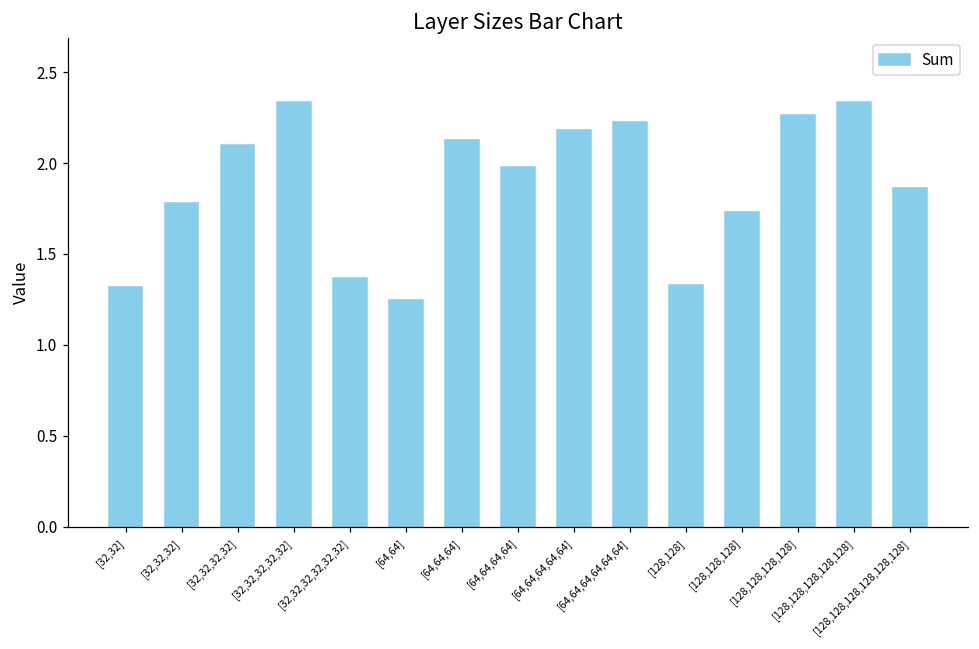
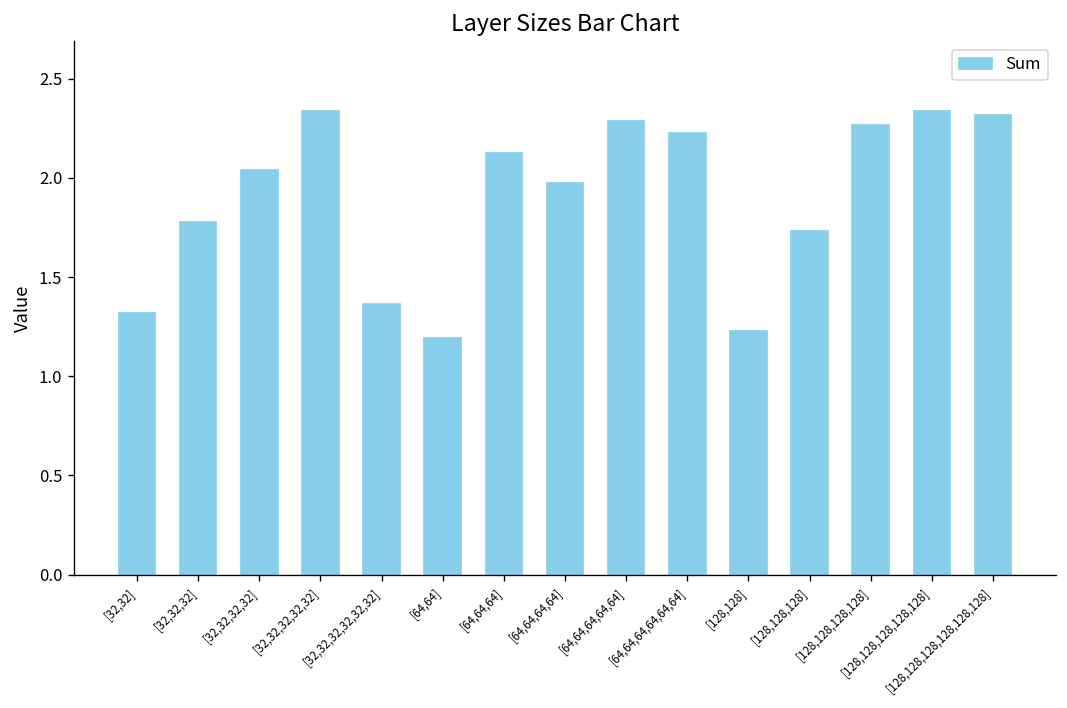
[32,32,32,32]: 2.10 -> 2.04
[64,64]: 1.25 -> 1.19
[64,64,64,64,64]: 2.18 -> 2.29
[128,128]: 1.33 -> 1.23
[128,128,128,128,128,128]: 1.86 -> 2.32
